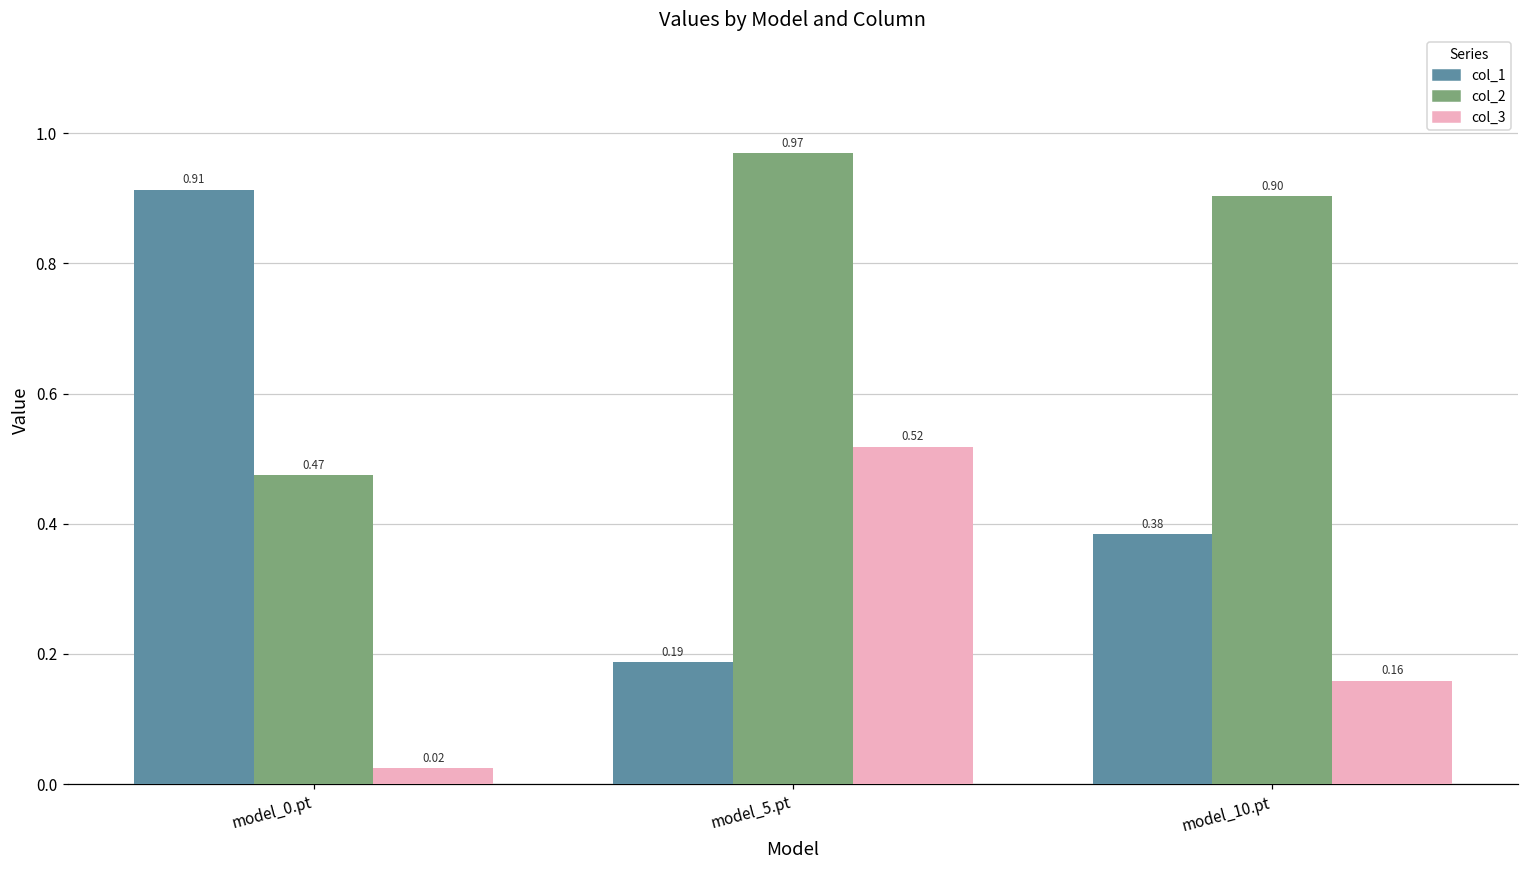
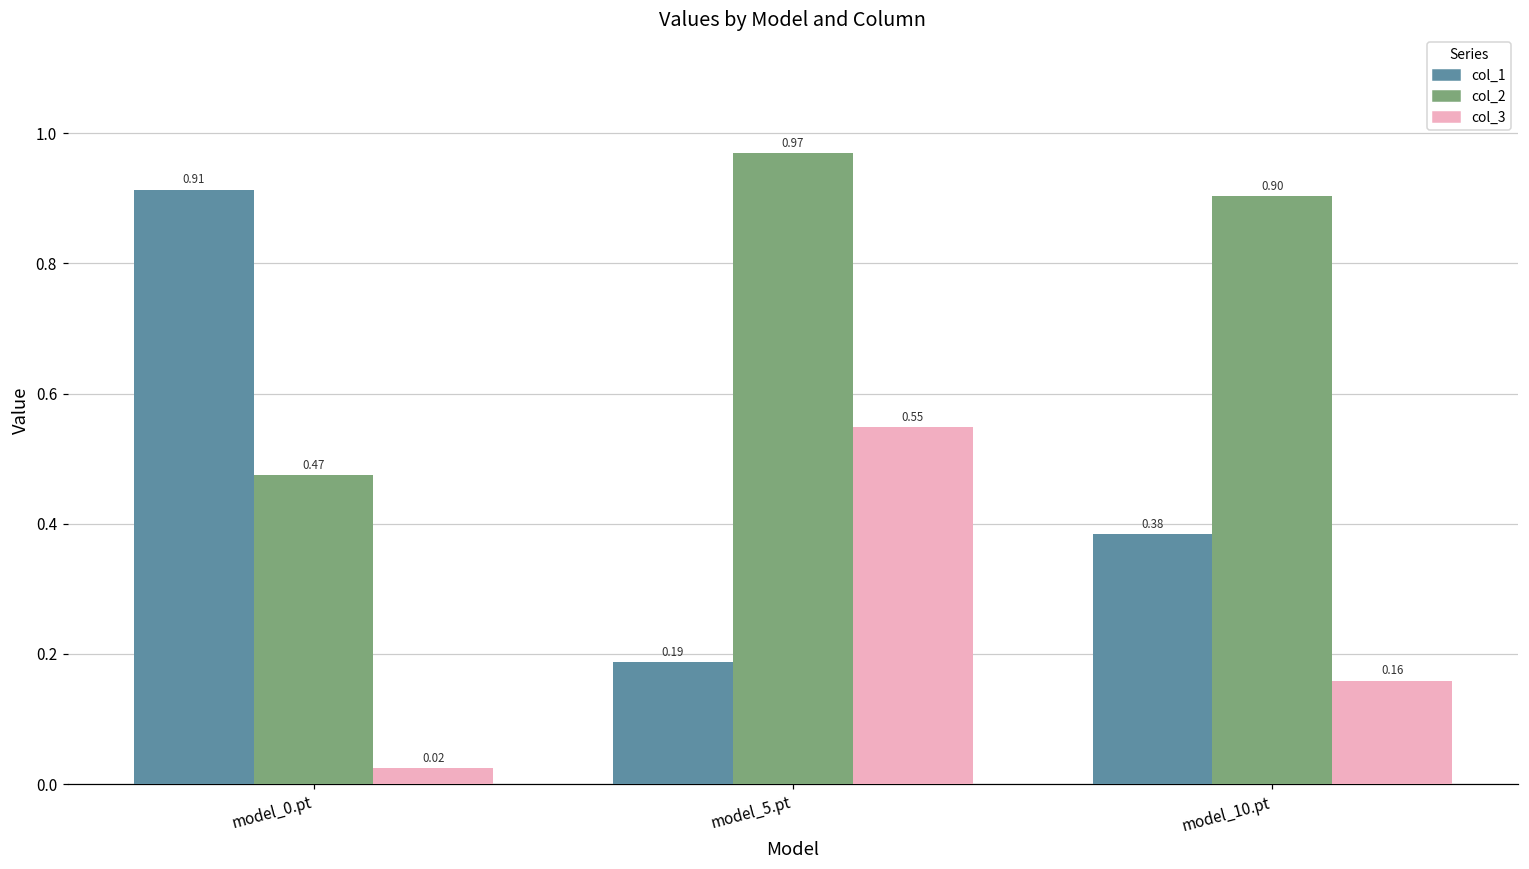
col_3, model_5.pt: 0.52 -> 0.55
